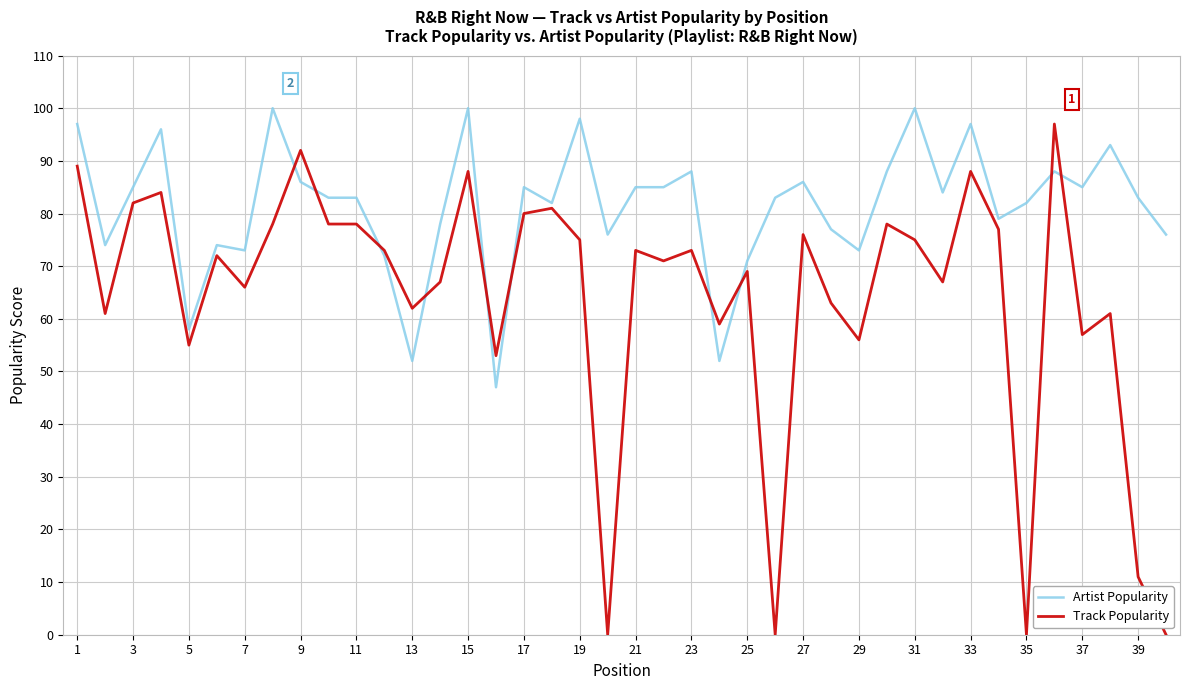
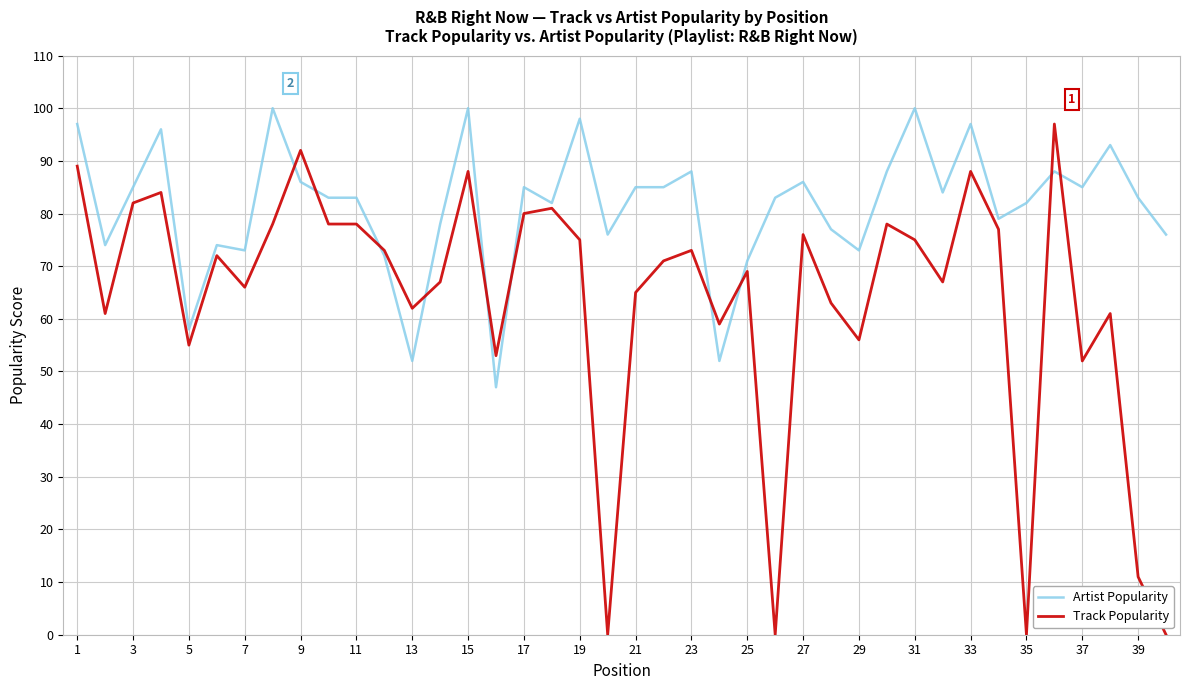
Track Popularity, 21: 73 -> 65
Track Popularity, 37: 57 -> 52
